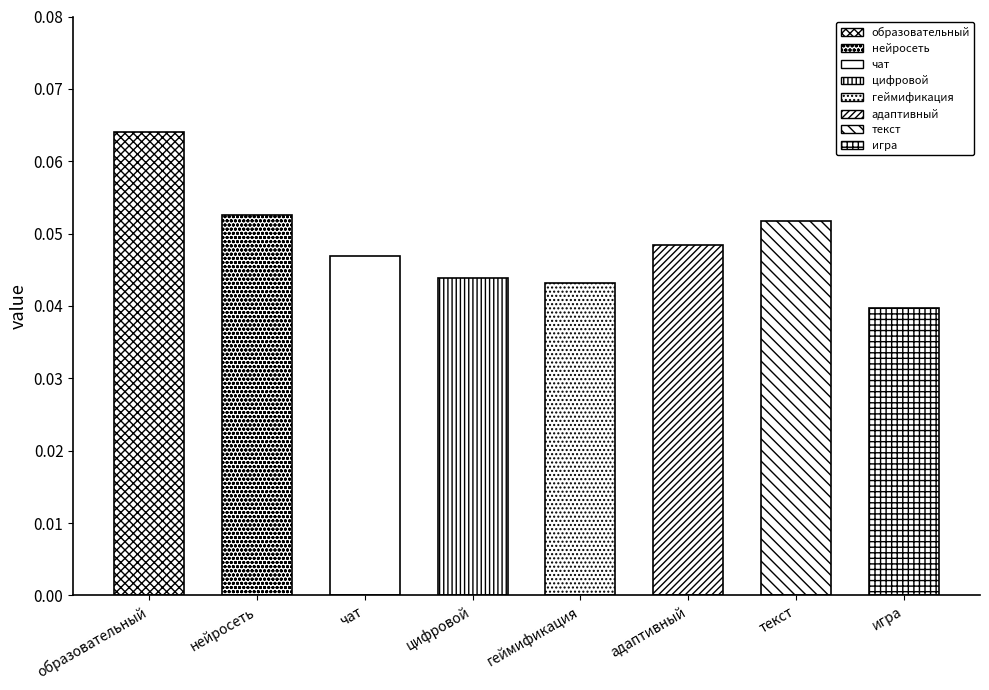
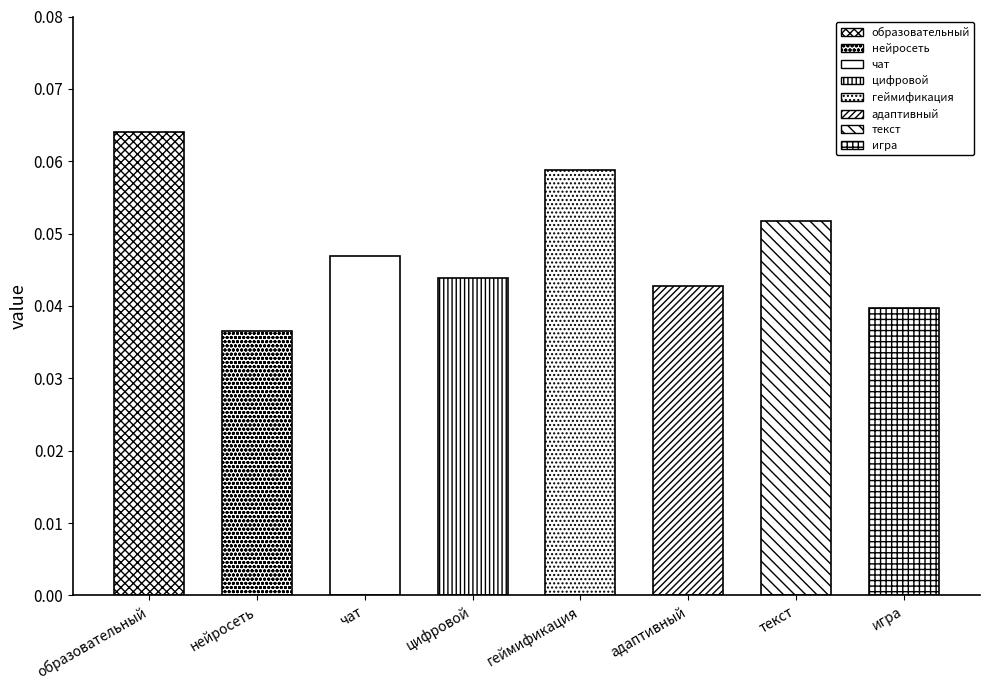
нейросеть: 0.053 -> 0.037
геймификация: 0.043 -> 0.059
адаптивный: 0.048 -> 0.043
